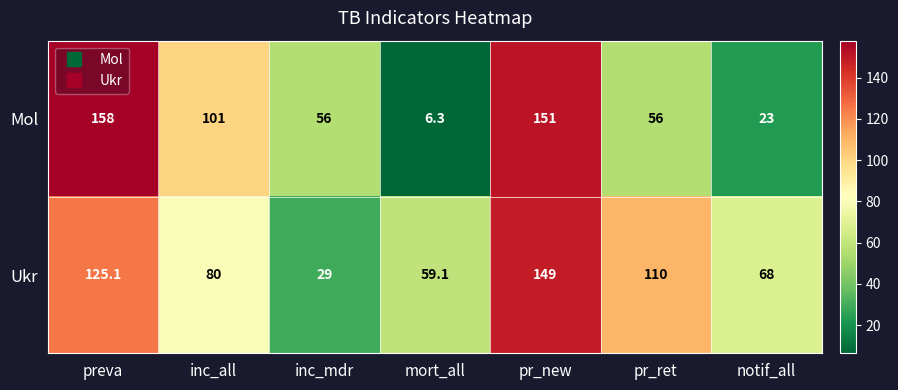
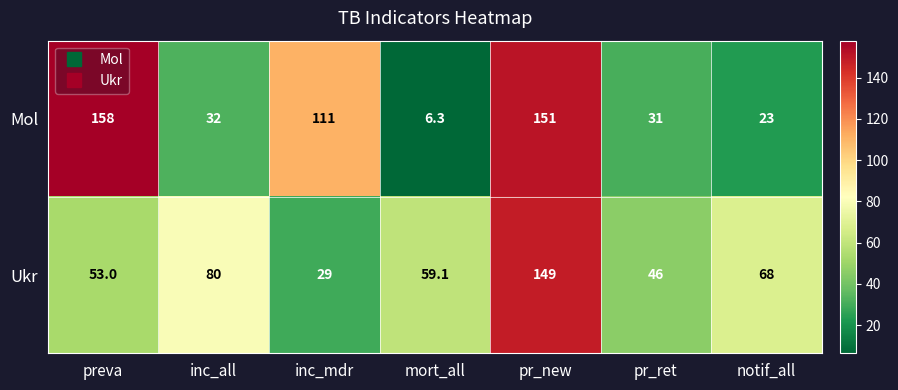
Mol, inc_all: 101 -> 32
Mol, inc_mdr: 56 -> 111
Mol, pr_ret: 56 -> 31
Ukr, preva: 125.1 -> 53.0
Ukr, pr_ret: 110 -> 46
